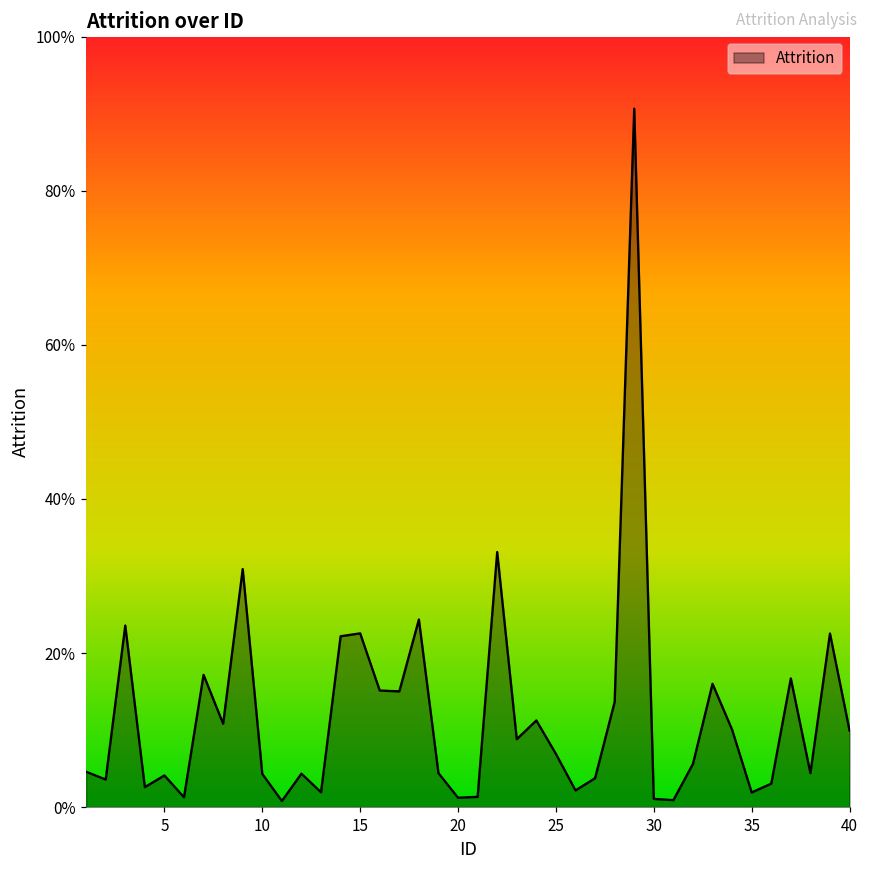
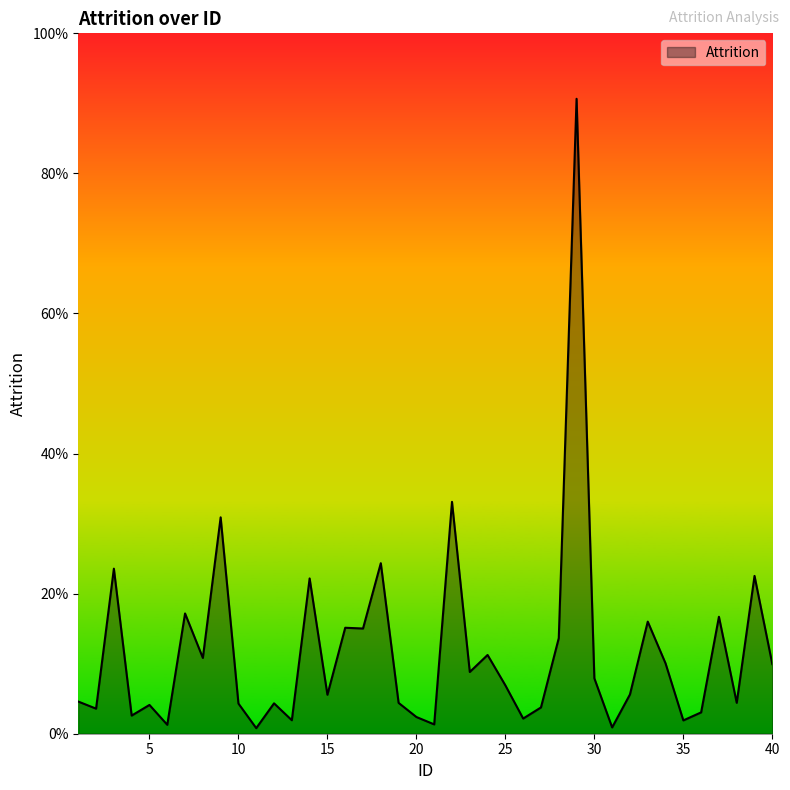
15: 23% -> 6%
20: 1% -> 2%
30: 1% -> 8%
